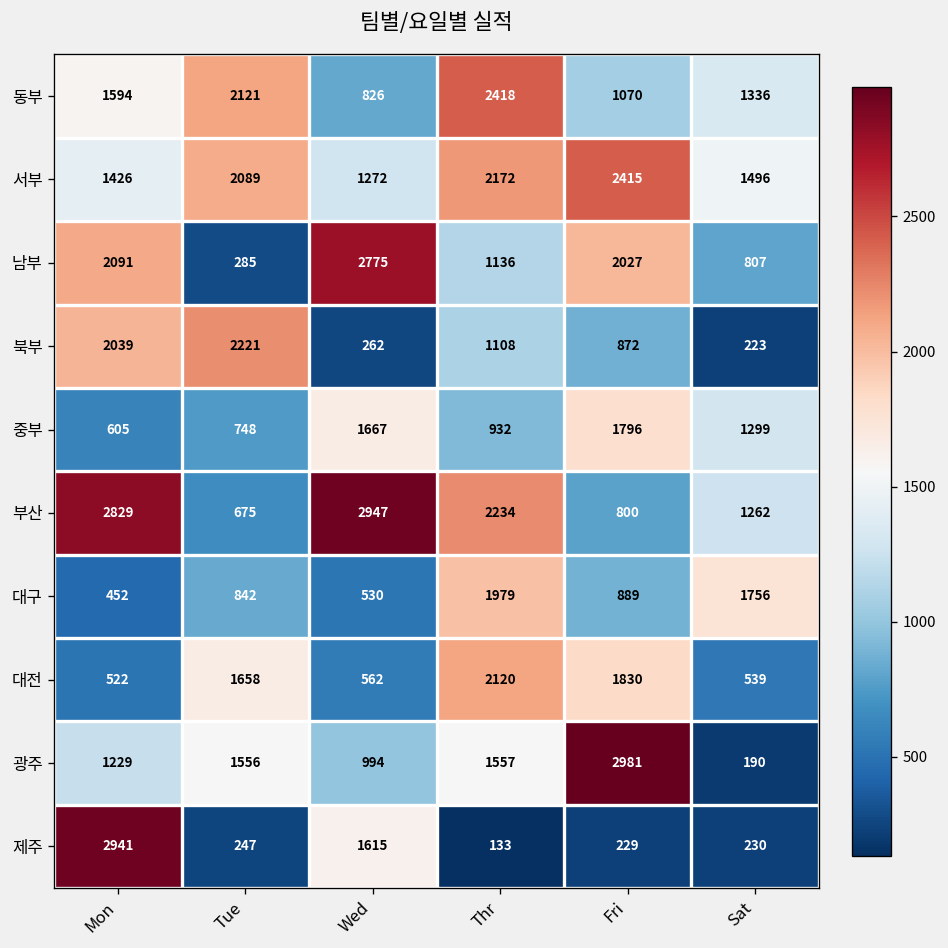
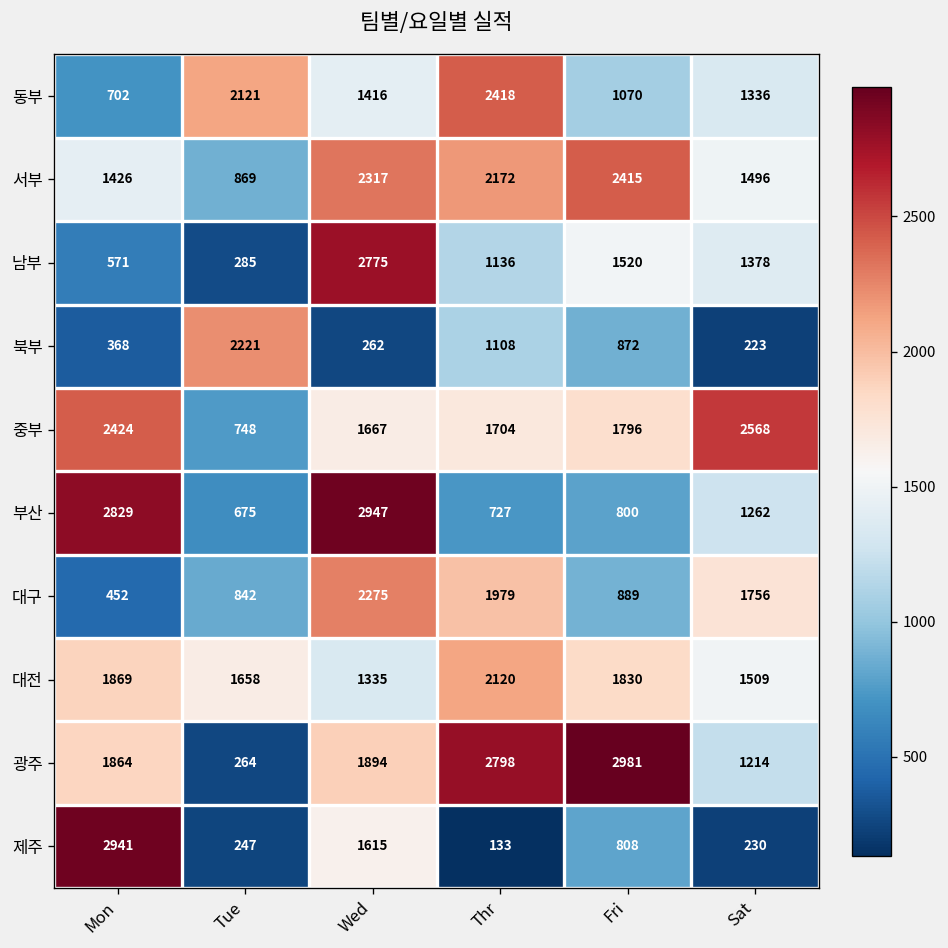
동부, Mon: 1594 -> 702
동부, Wed: 826 -> 1416
서부, Tue: 2089 -> 869
서부, Wed: 1272 -> 2317
남부, Mon: 2091 -> 571
남부, Fri: 2027 -> 1520
남부, Sat: 807 -> 1378
북부, Mon: 2039 -> 368
중부, Mon: 605 -> 2424
중부, Thr: 932 -> 1704
중부, Sat: 1299 -> 2568
부산, Thr: 2234 -> 727
대구, Wed: 530 -> 2275
대전, Mon: 522 -> 1869
대전, Wed: 562 -> 1335
대전, Sat: 539 -> 1509
광주, Mon: 1229 -> 1864
광주, Tue: 1556 -> 264
광주, Wed: 994 -> 1894
광주, Thr: 1557 -> 2798
광주, Sat: 190 -> 1214
제주, Fri: 229 -> 808
